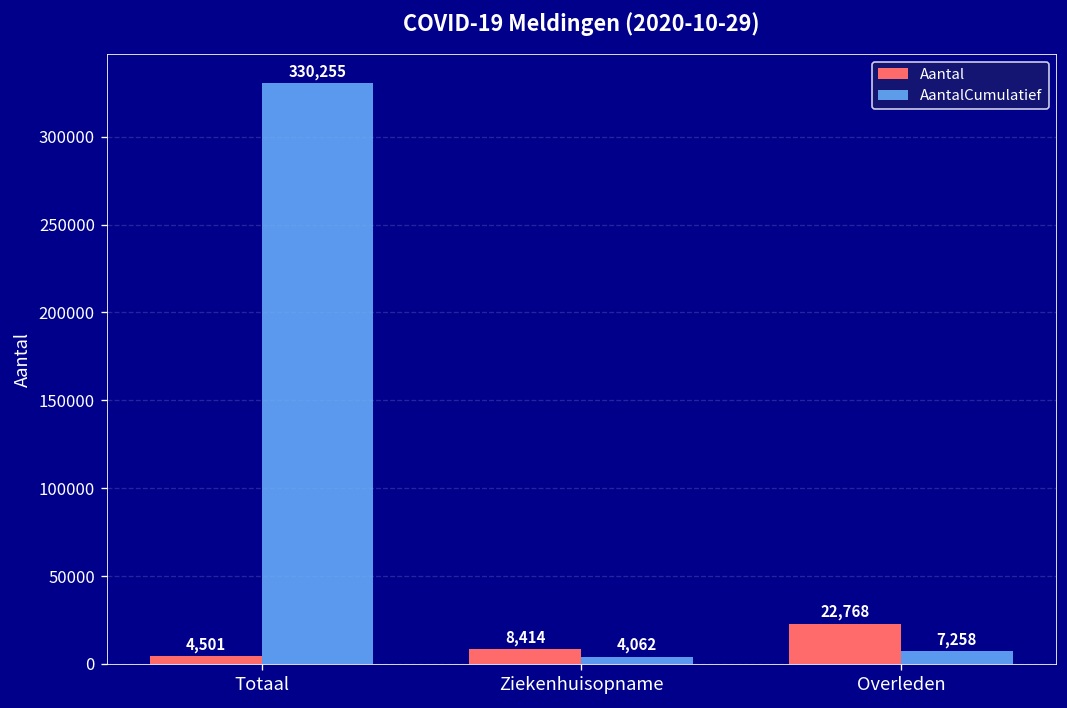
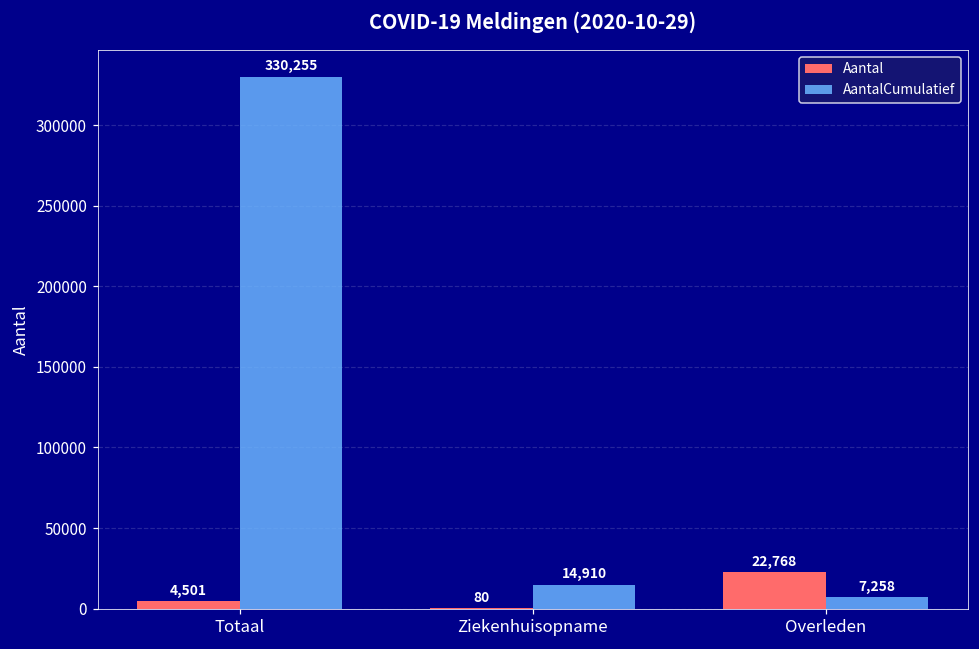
Aantal, Ziekenhuisopname: 8,414 -> 80
AantalCumulatief, Ziekenhuisopname: 4,062 -> 14,910
